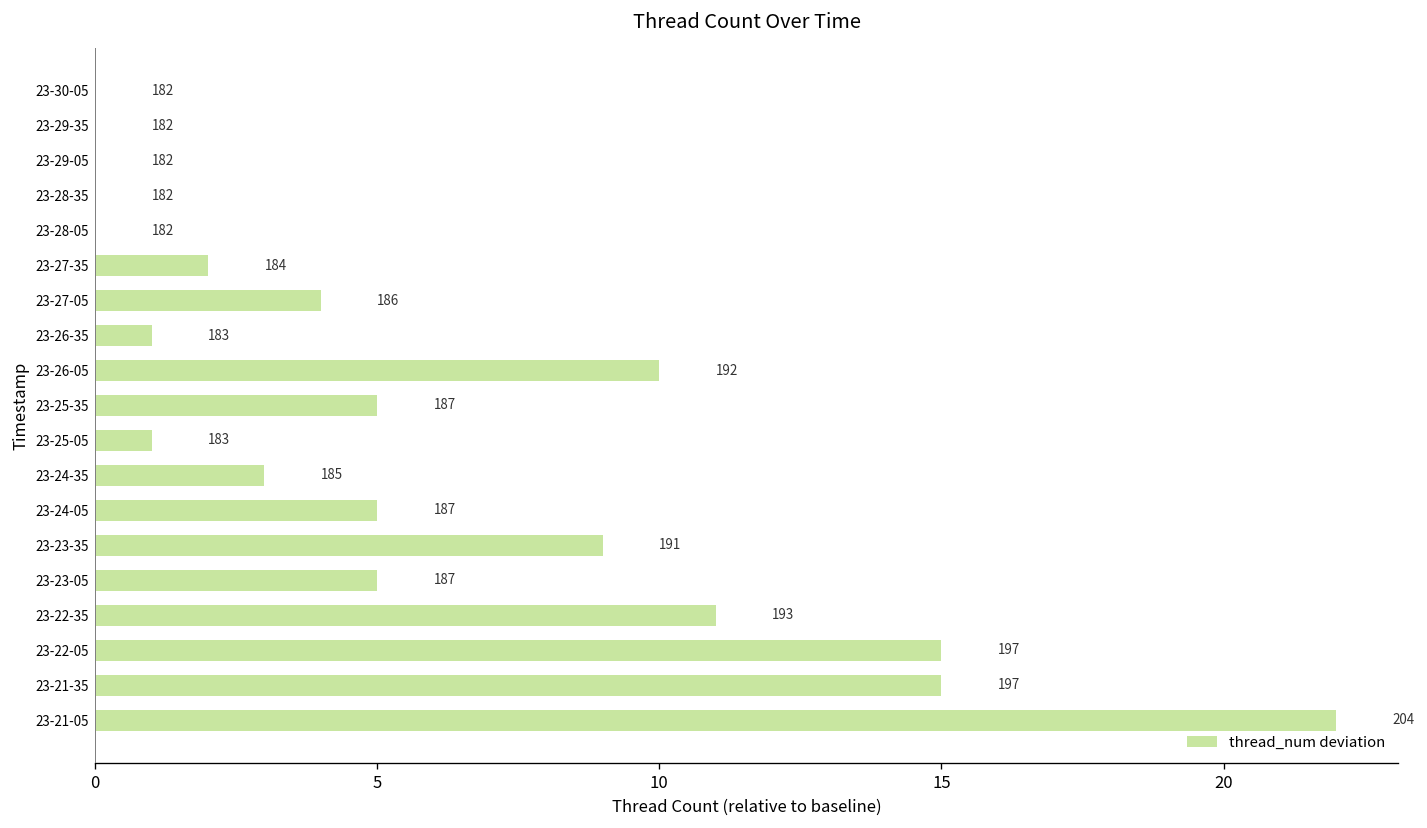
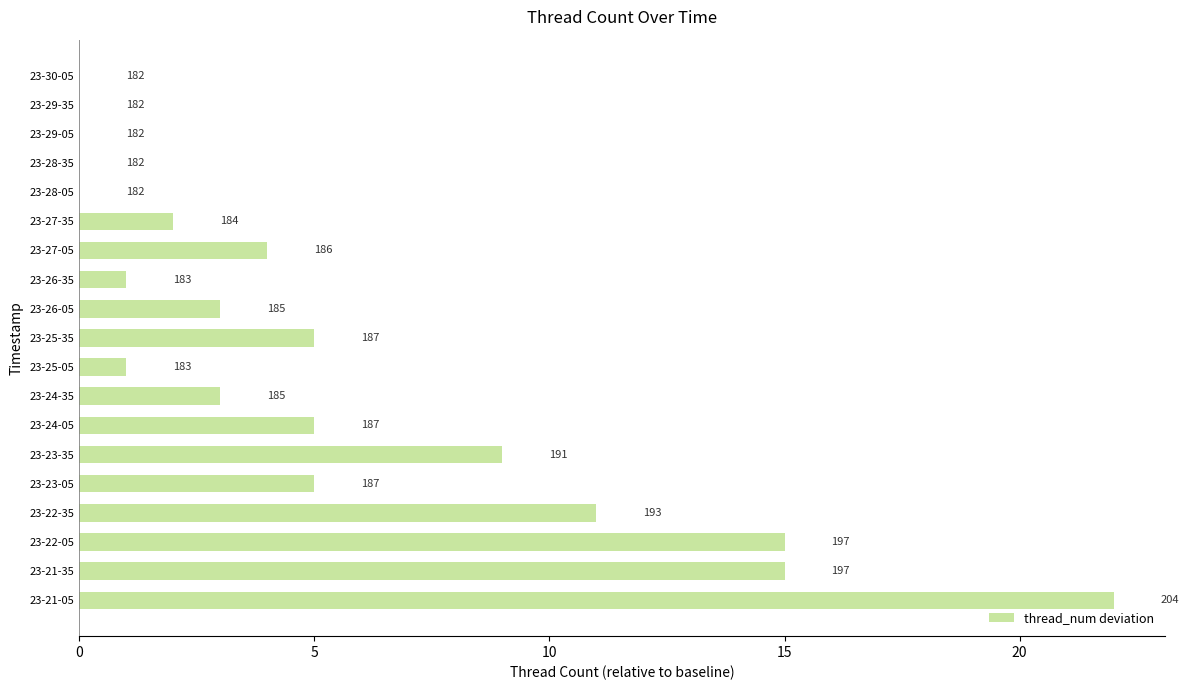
23-26-05: 192 -> 185
